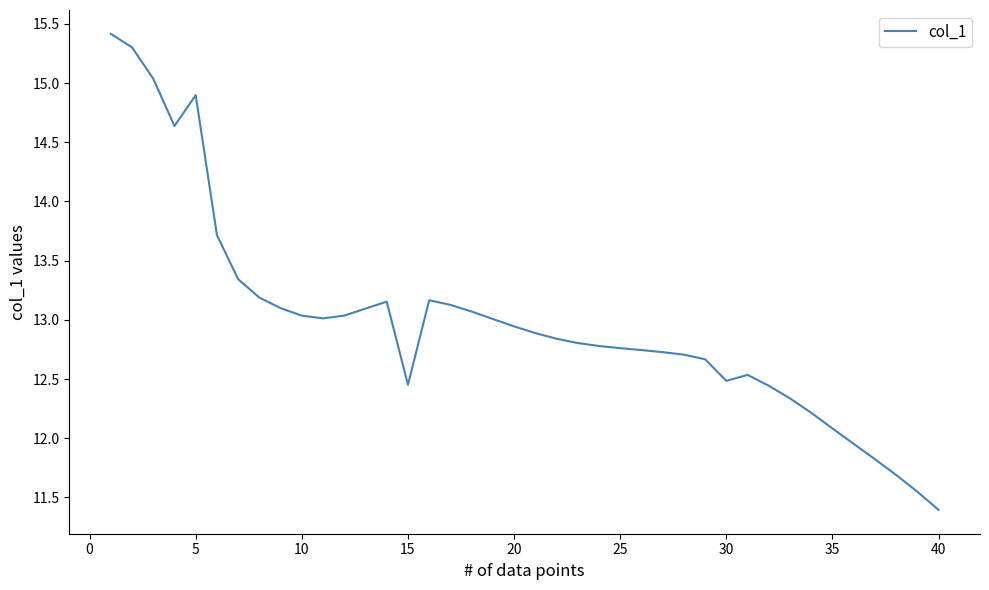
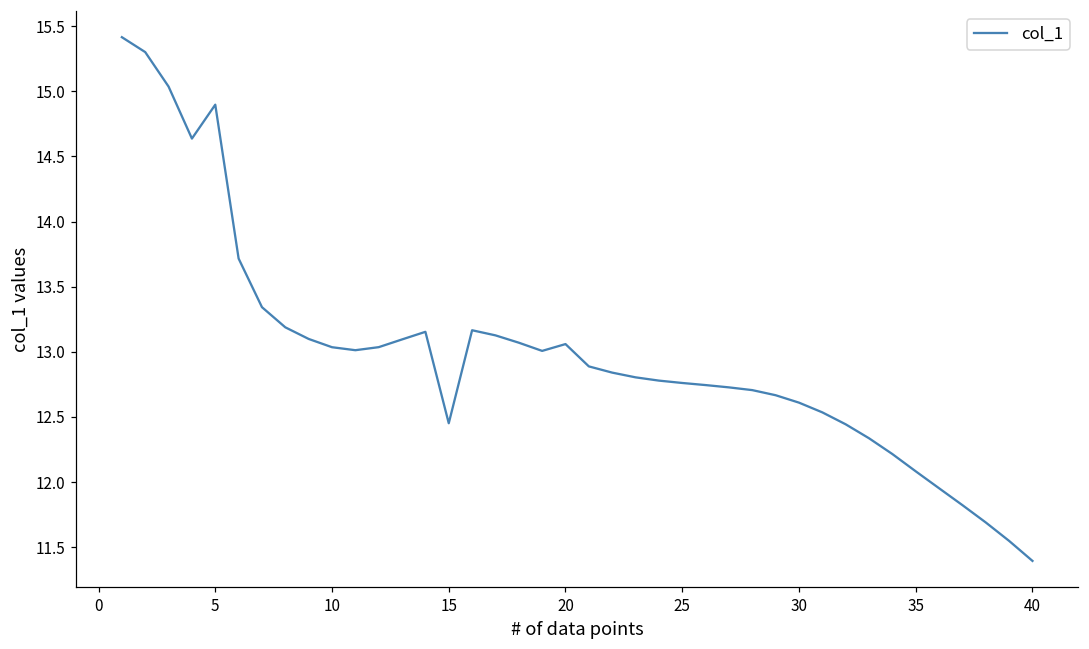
20: 12.95 -> 13.06
30: 12.48 -> 12.61
